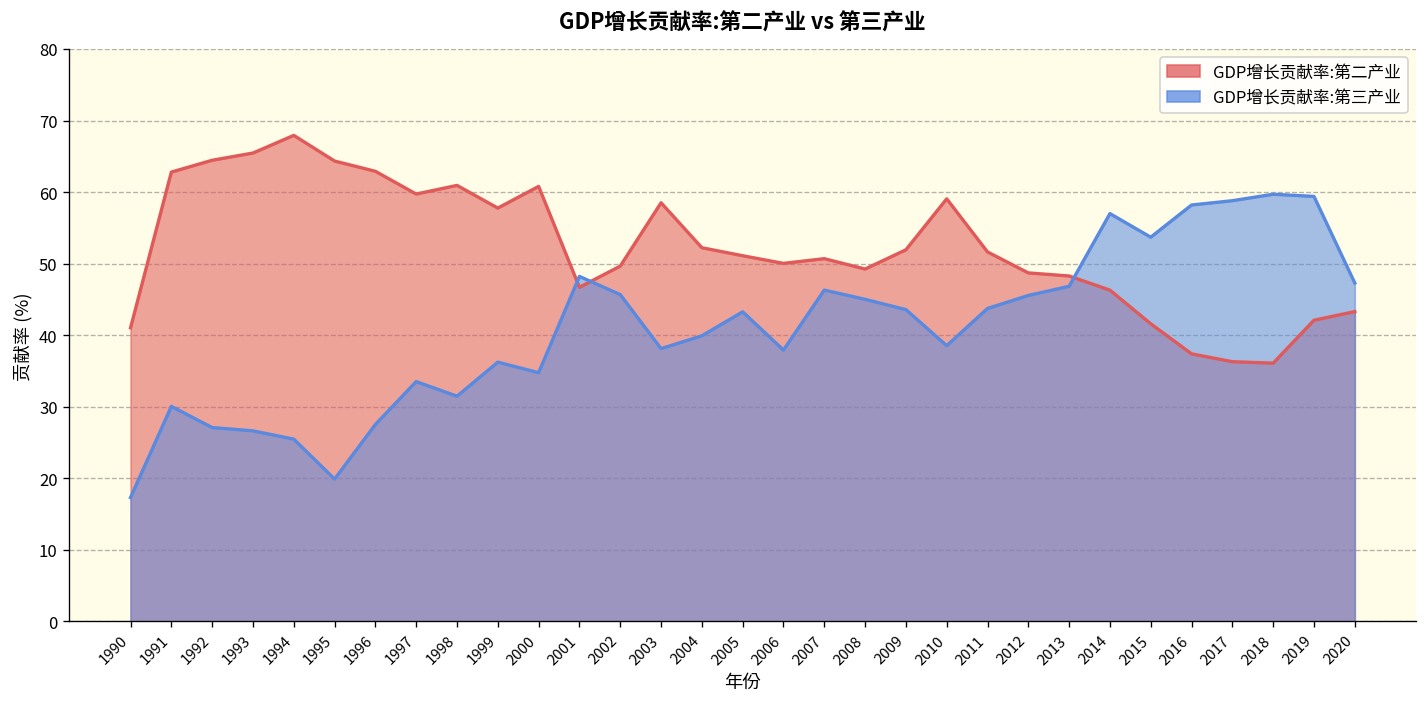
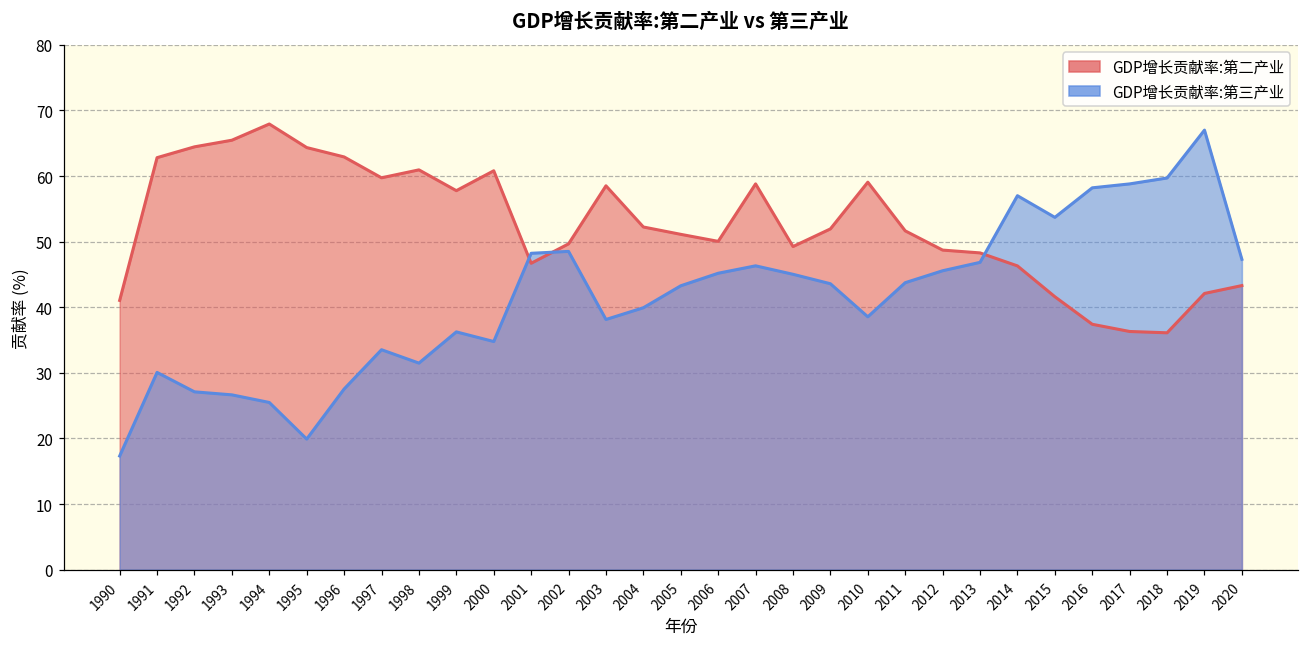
GDP增长贡献率:第三产业, 2002: 46 -> 49
GDP增长贡献率:第三产业, 2006: 38 -> 45
GDP增长贡献率:第二产业, 2007: 51 -> 59
GDP增长贡献率:第三产业, 2019: 59 -> 67
